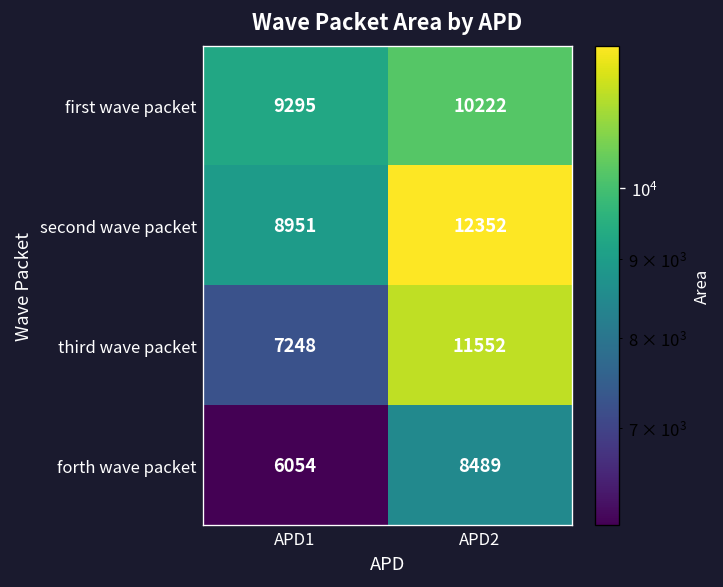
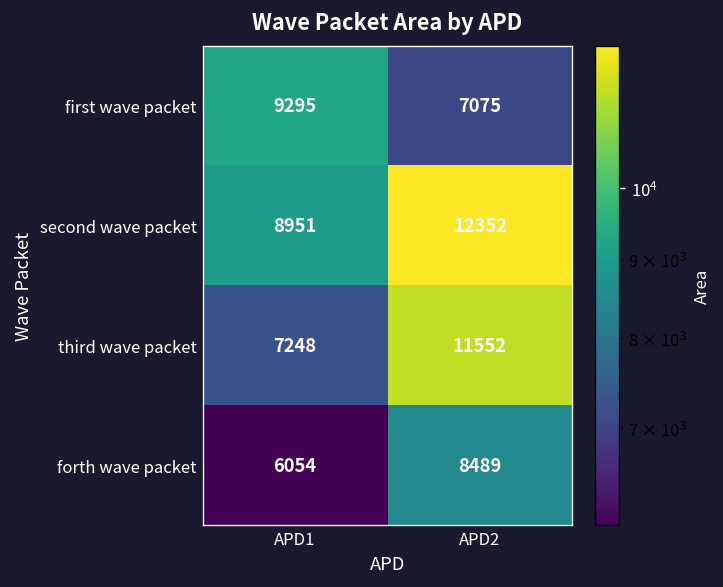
first wave packet, APD2: 10222 -> 7075
